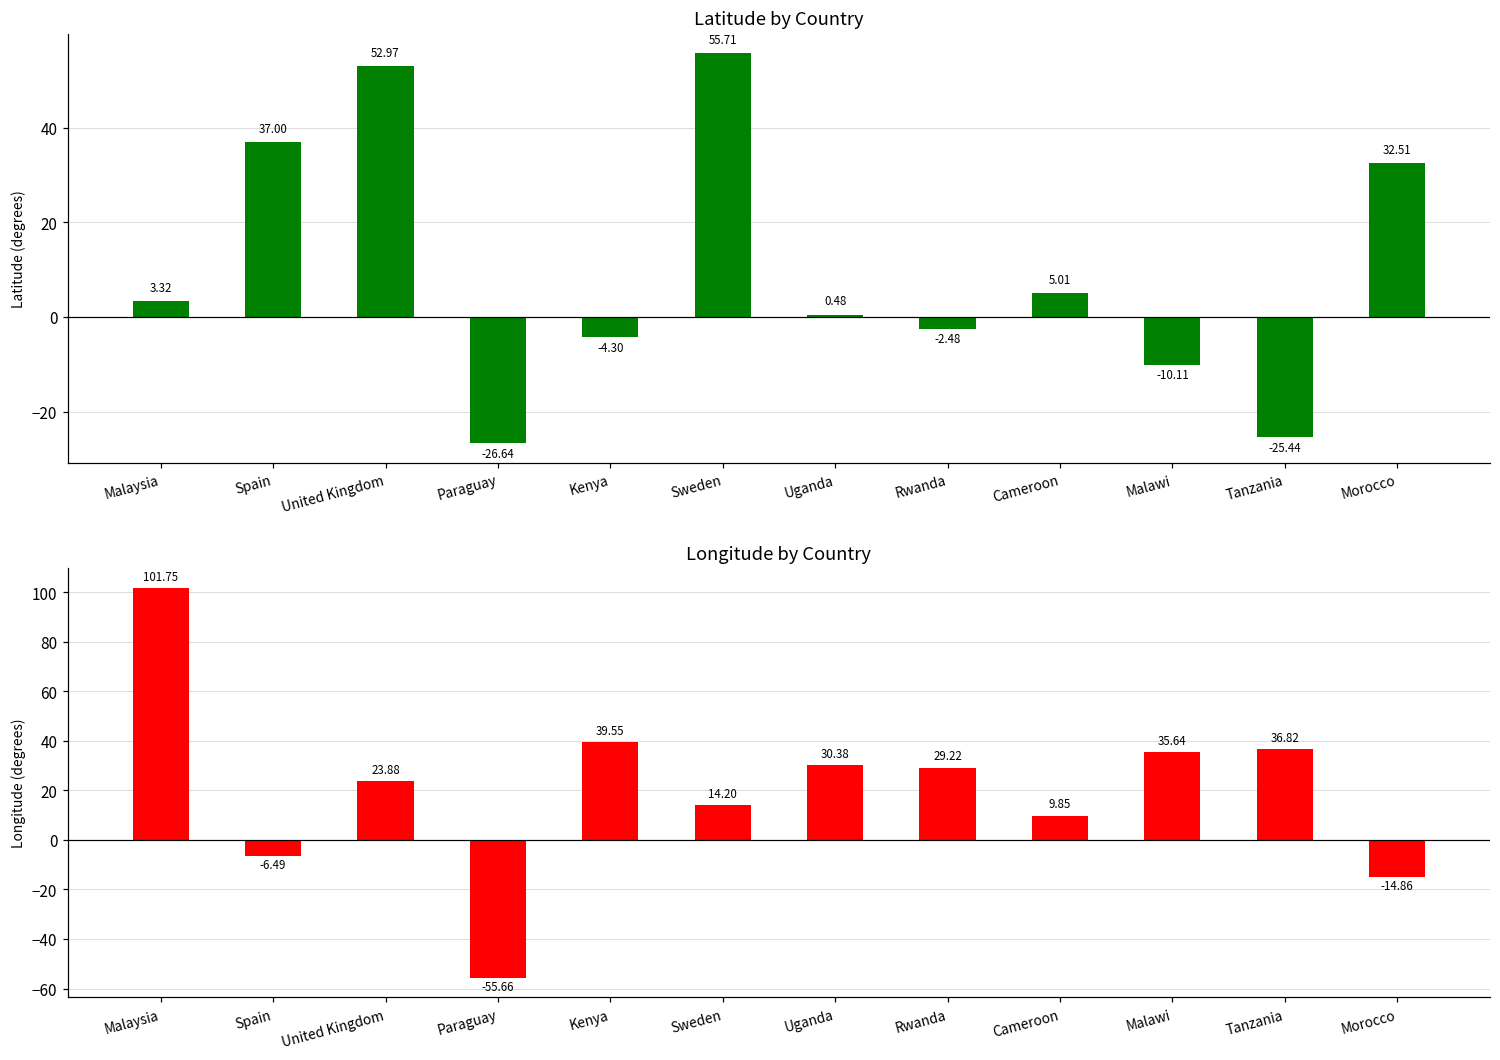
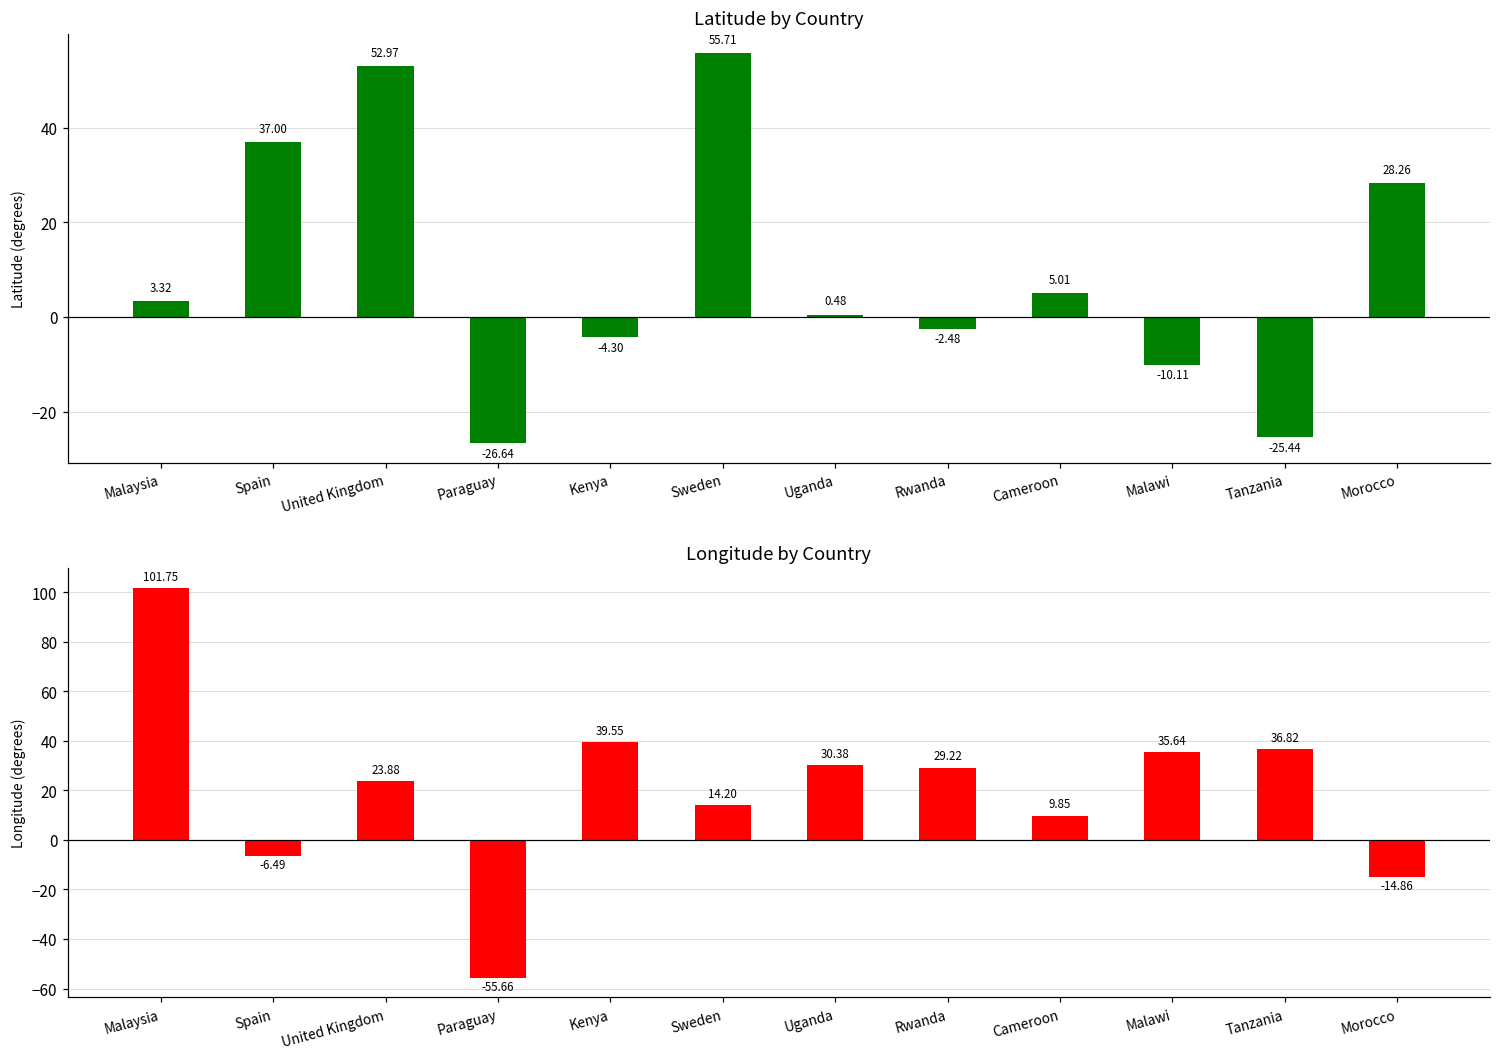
Latitude by Country, Morocco: 32.51 -> 28.26
